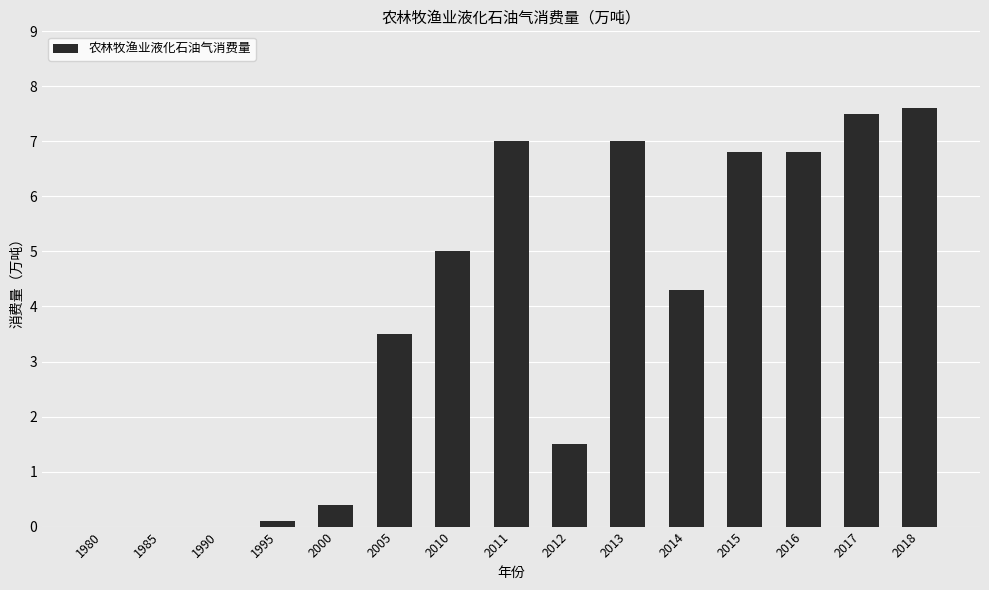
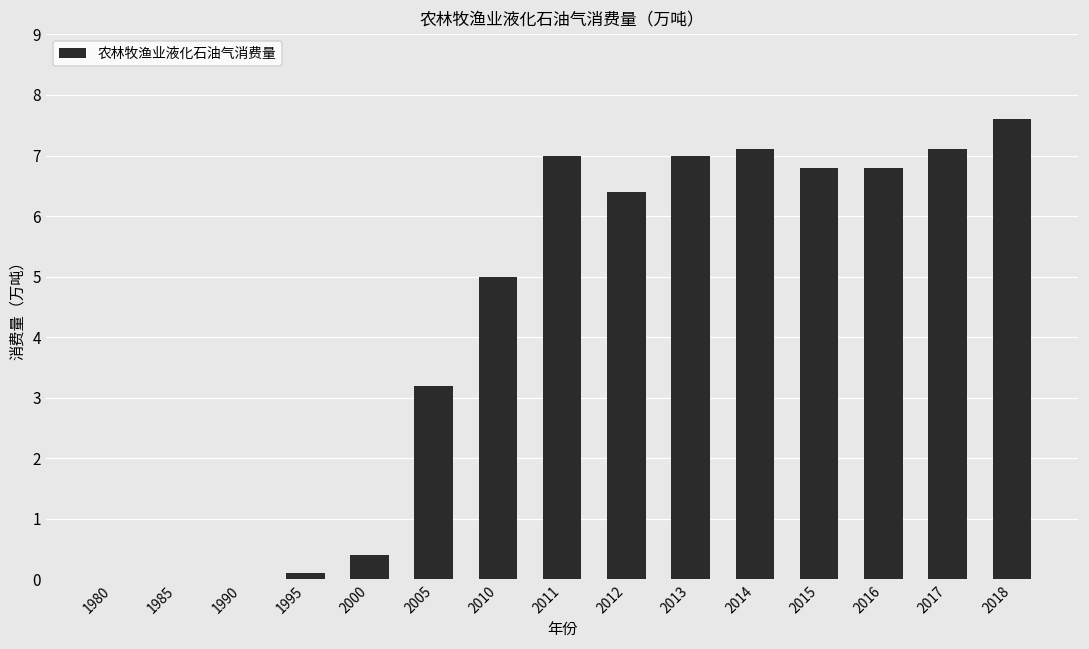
2005: 3.5 -> 3.2
2012: 1.5 -> 6.4
2014: 4.3 -> 7.1
2017: 7.5 -> 7.1
